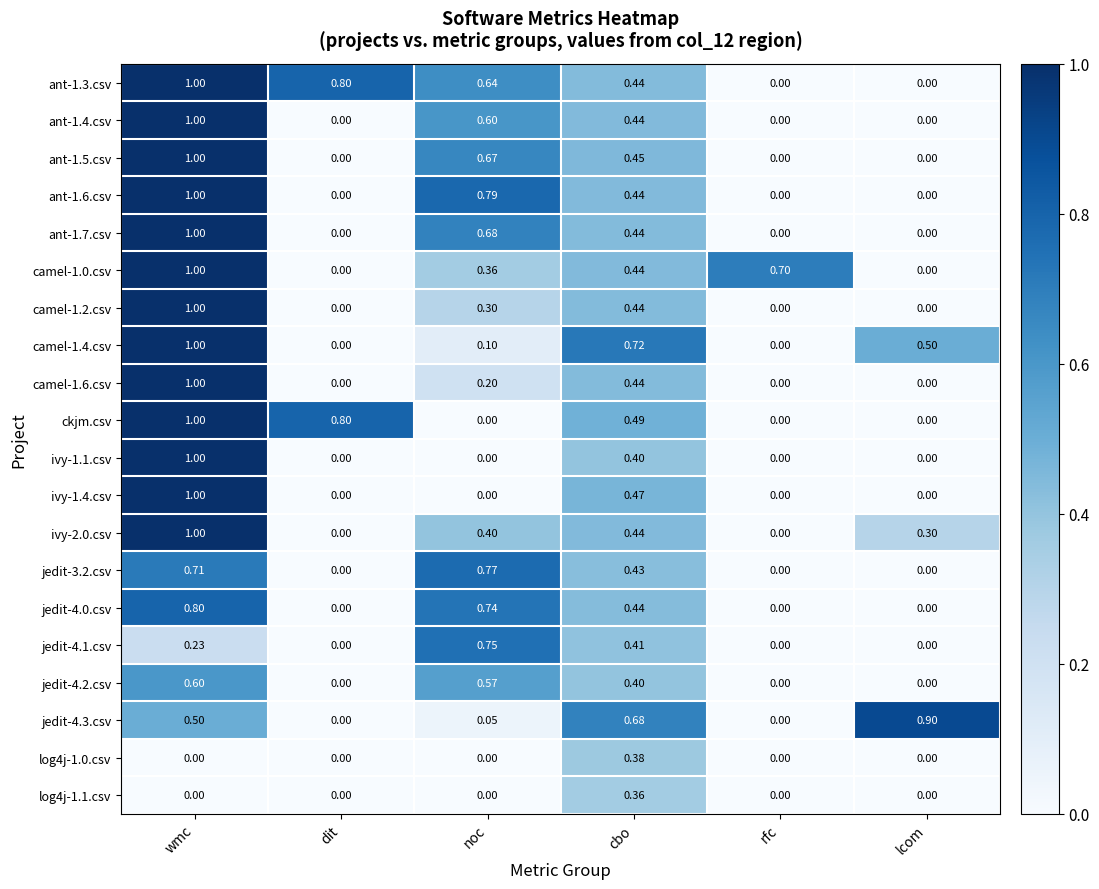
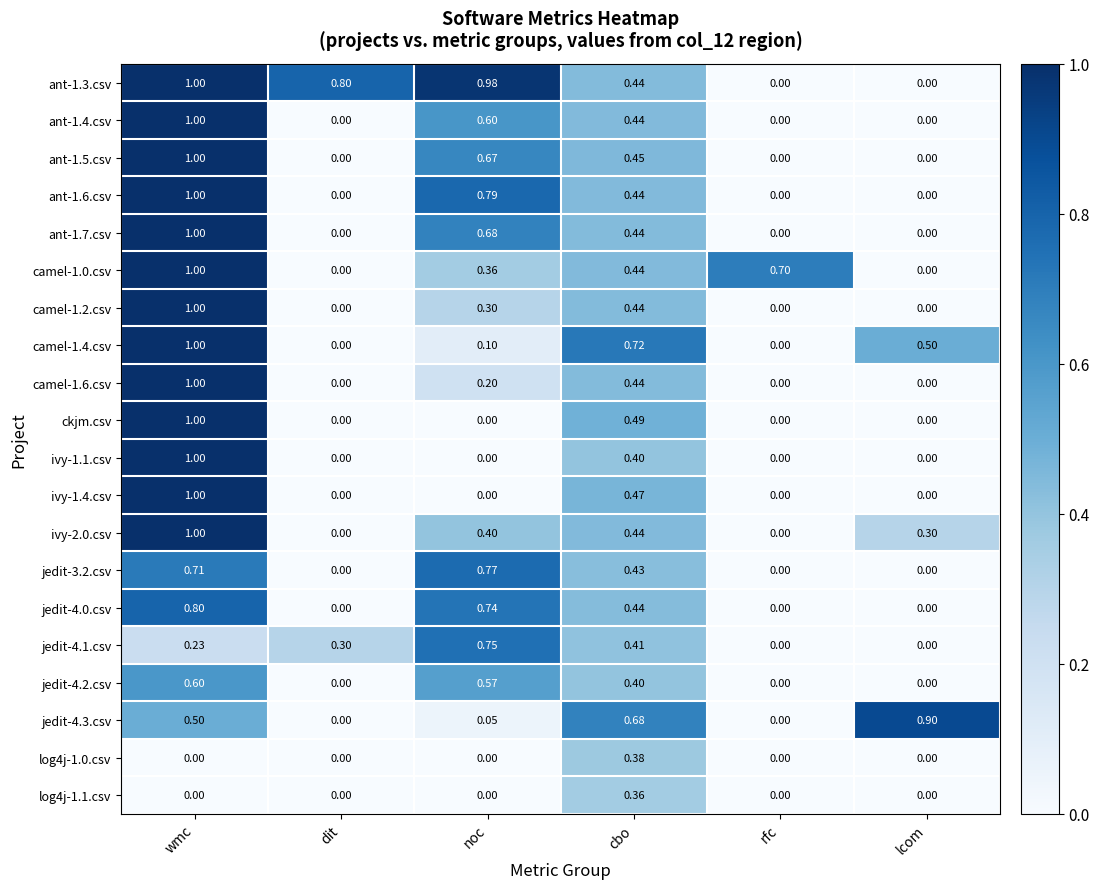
ant-1.3.csv, noc: 0.64 -> 0.98
ckjm.csv, dit: 0.80 -> 0.00
jedit-4.1.csv, dit: 0.00 -> 0.30
